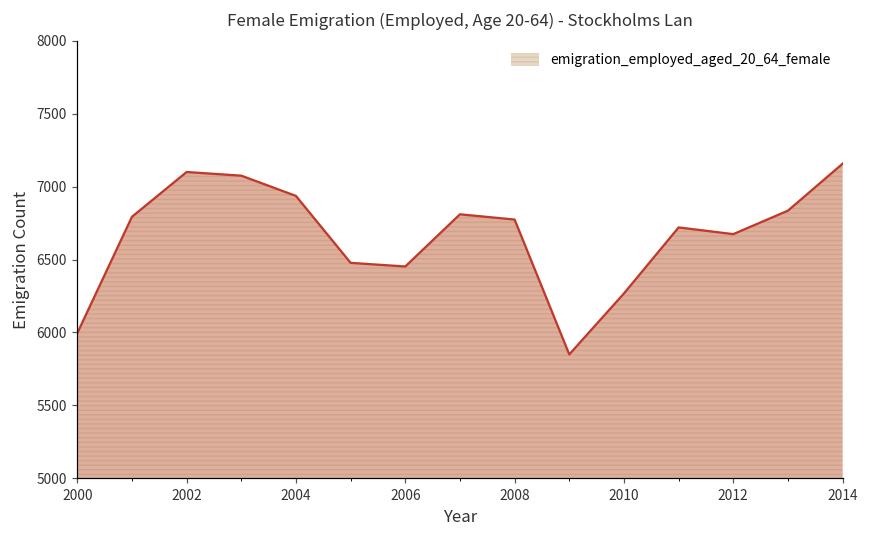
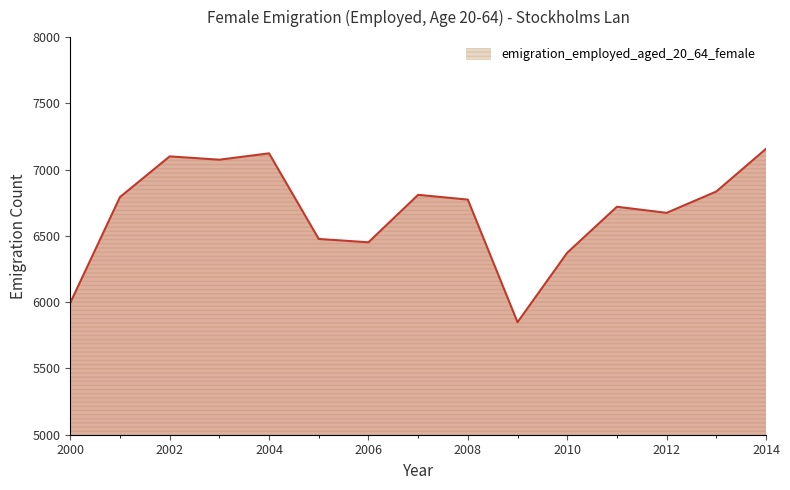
2004: 6940 -> 7120
2010: 6270 -> 6370
